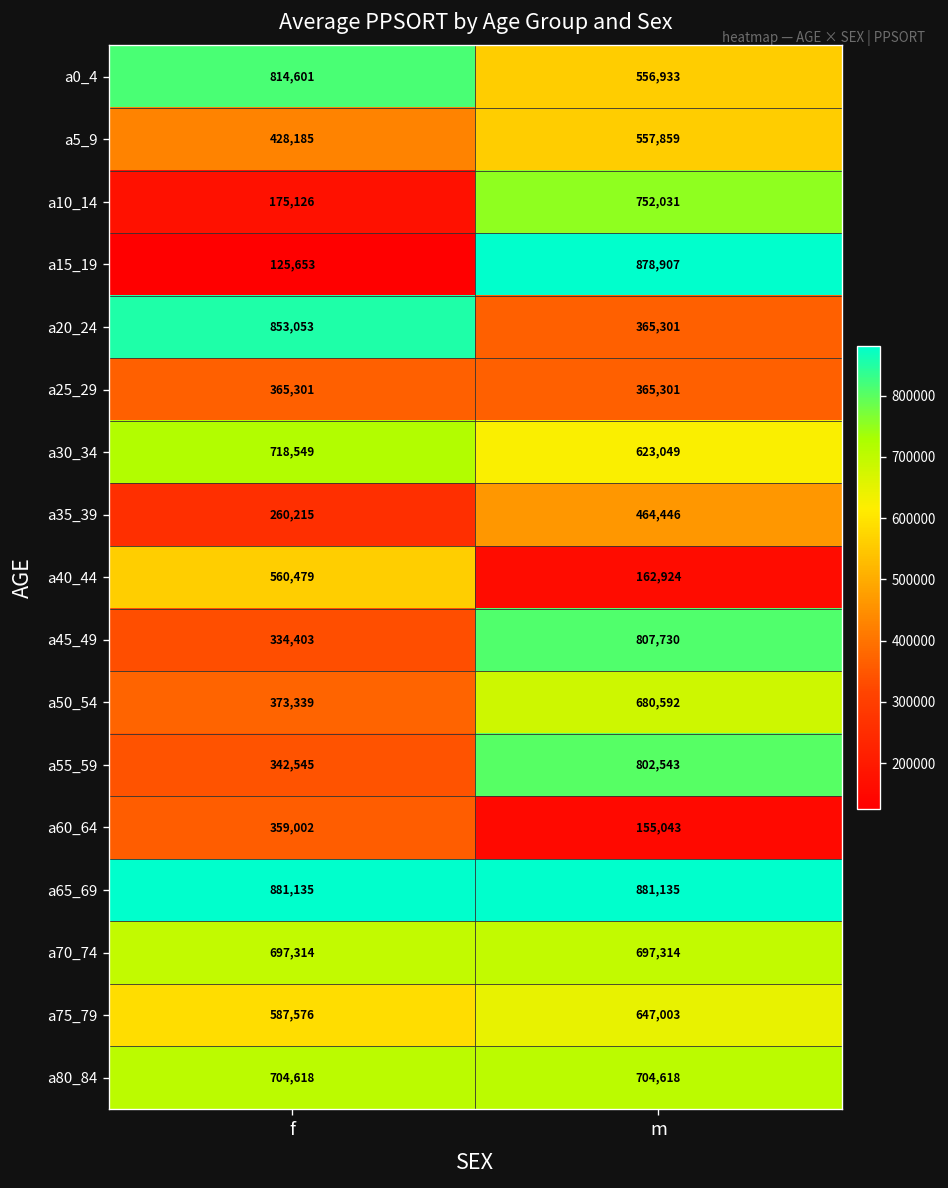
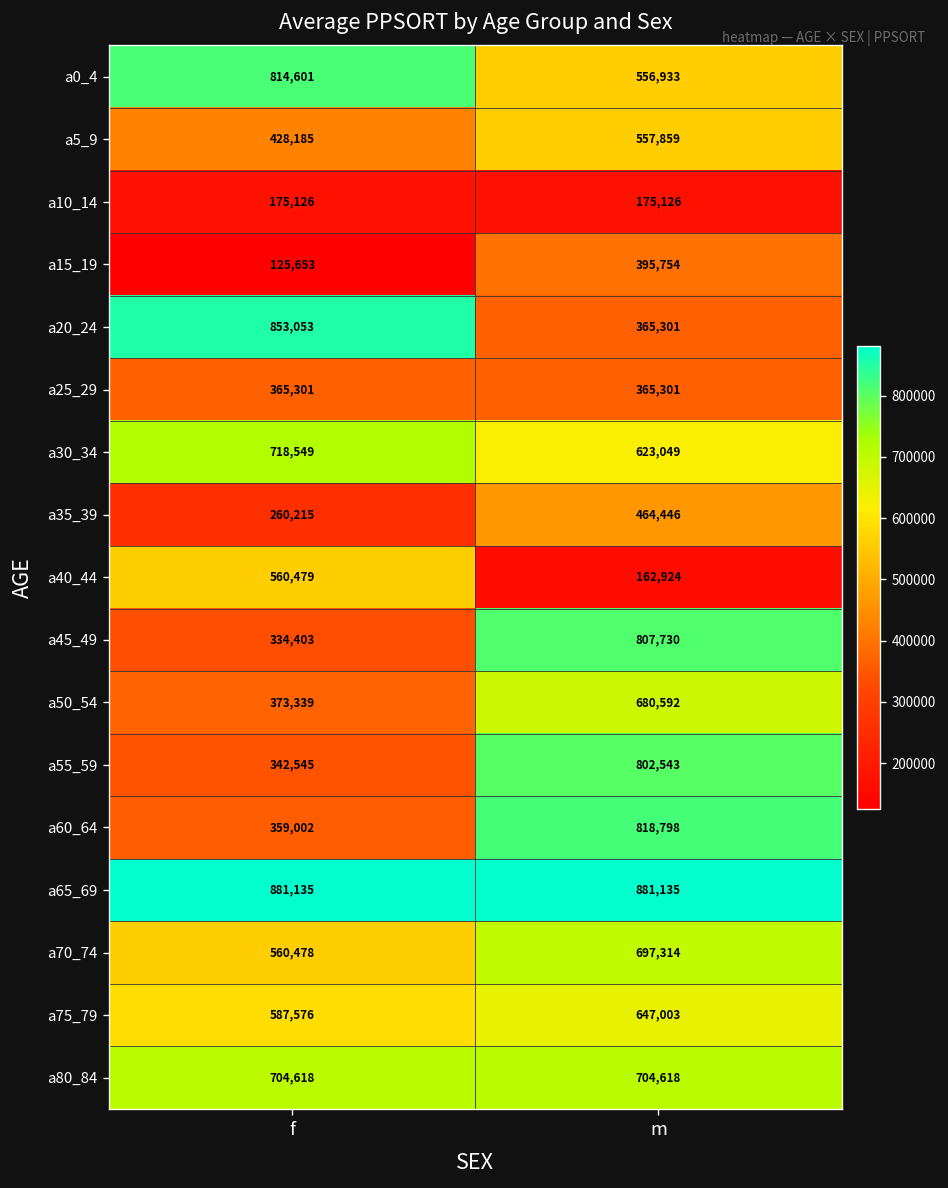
a10_14, m: 752,031 -> 175,126
a15_19, m: 878,907 -> 395,754
a60_64, m: 155,043 -> 818,798
a70_74, f: 697,314 -> 560,478
